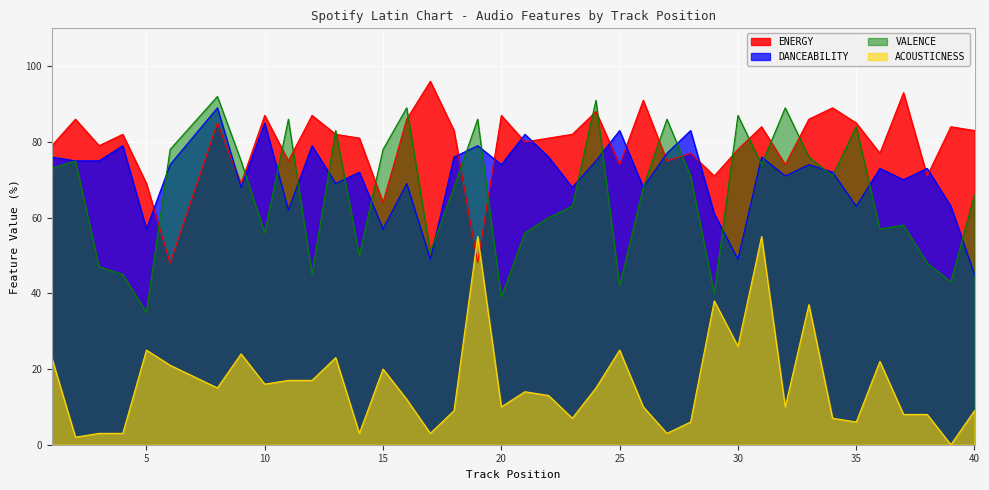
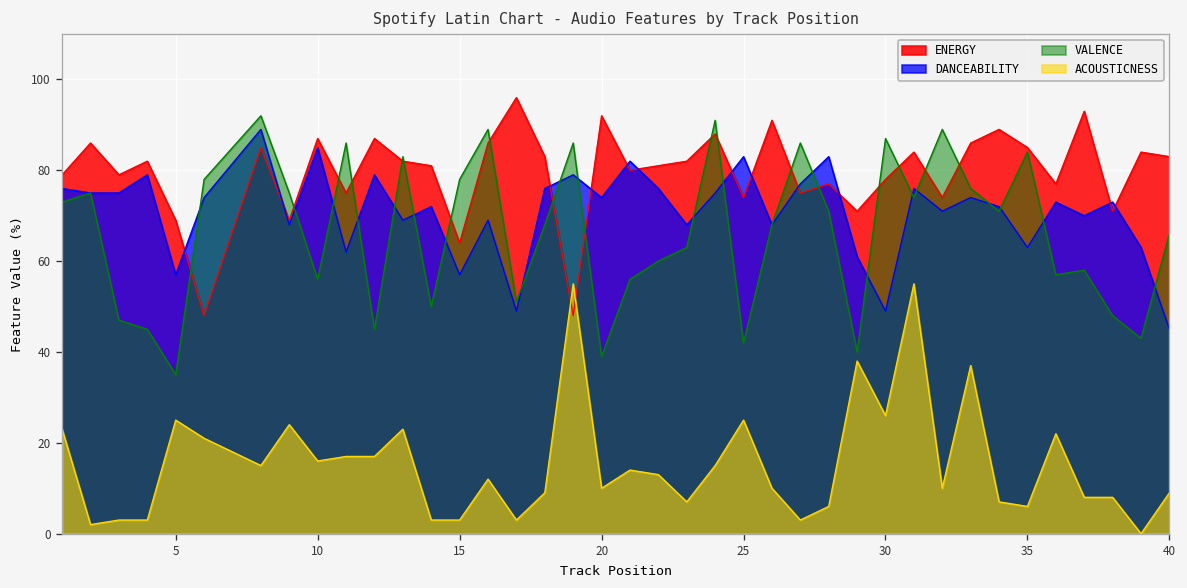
ACOUSTICNESS, 15: 20 -> 3
ENERGY, 20: 87 -> 92
